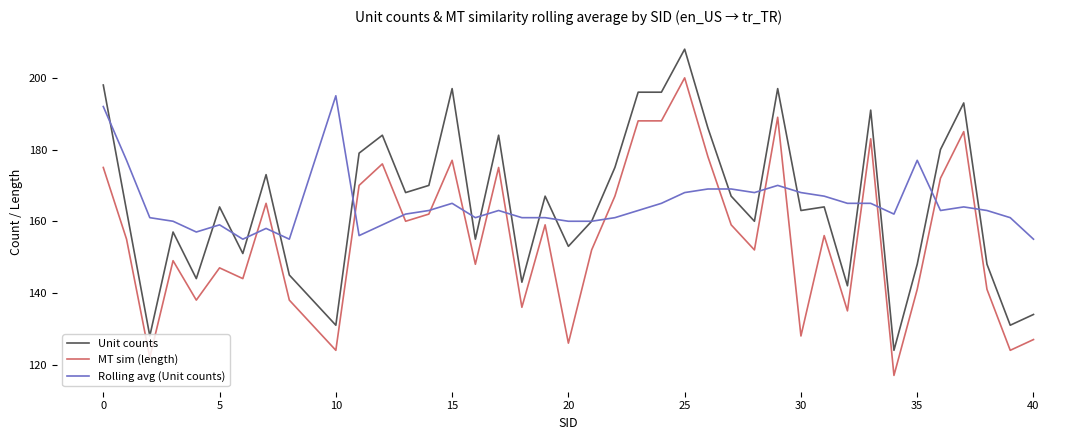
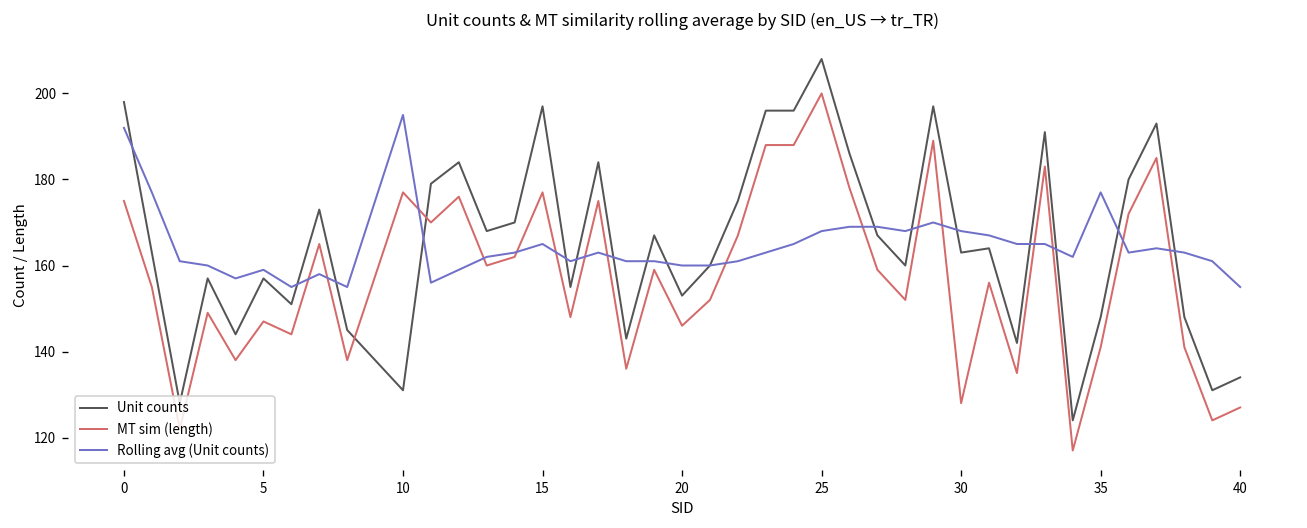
Unit counts, 5: 164 -> 157
MT sim (length), 10: 124 -> 177
MT sim (length), 20: 126 -> 146
